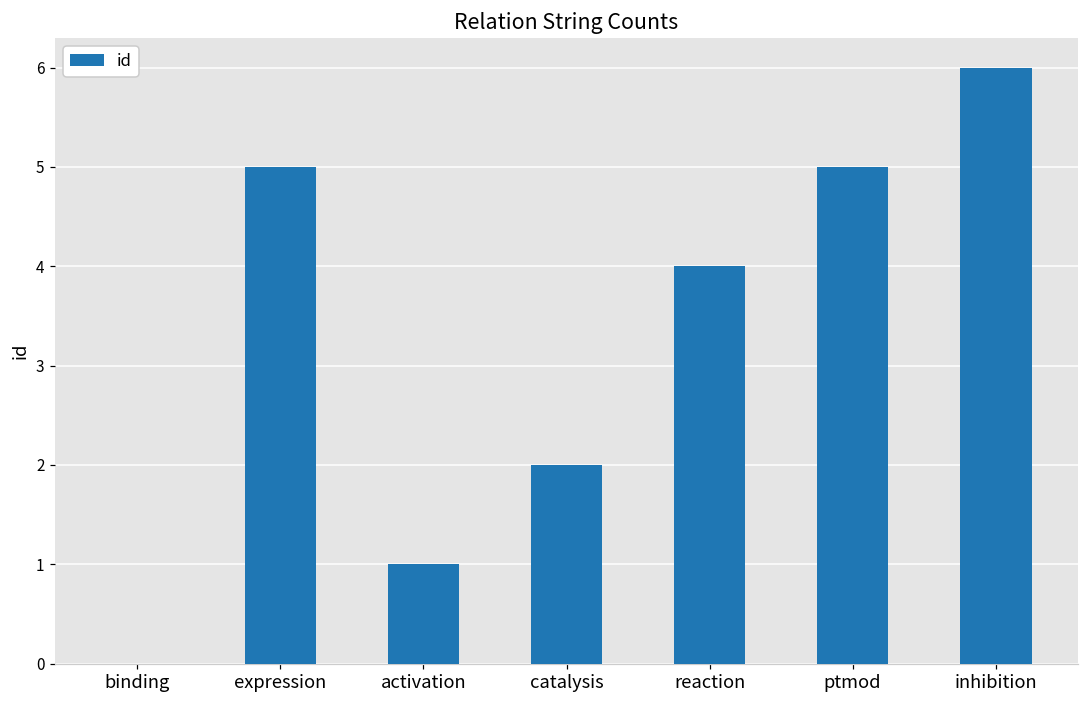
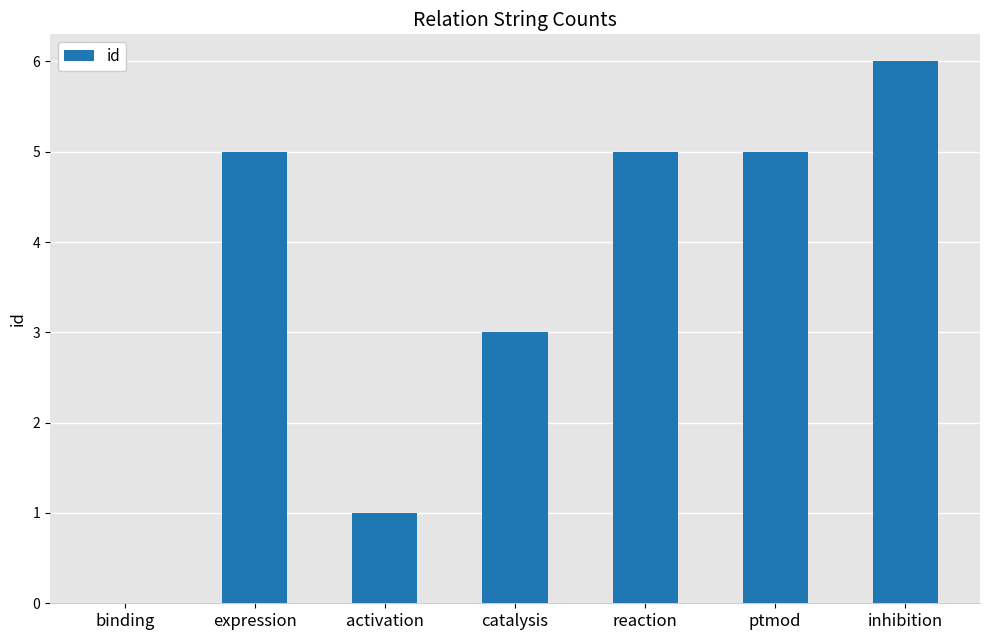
catalysis: 2 -> 3
reaction: 4 -> 5
